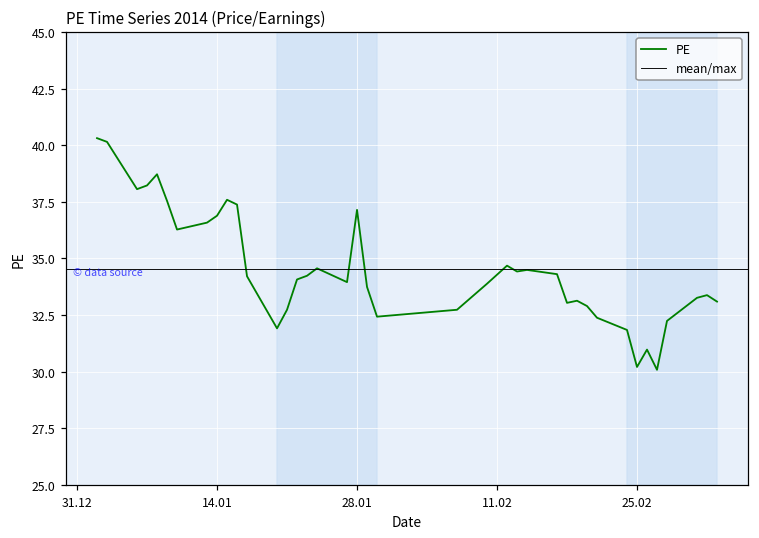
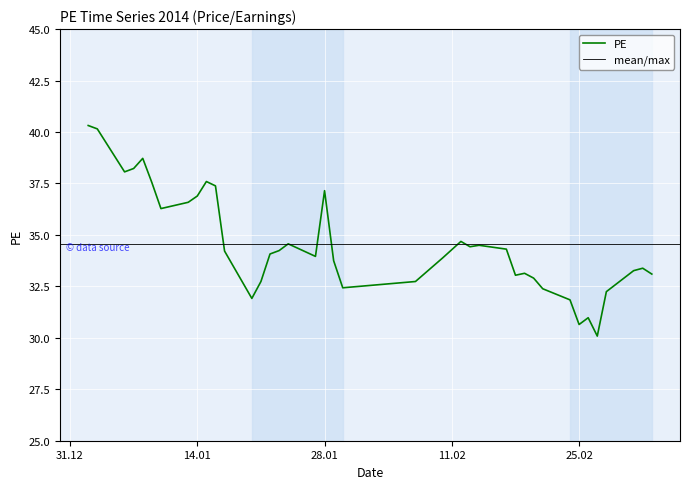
25.02: 30.2 -> 30.6
